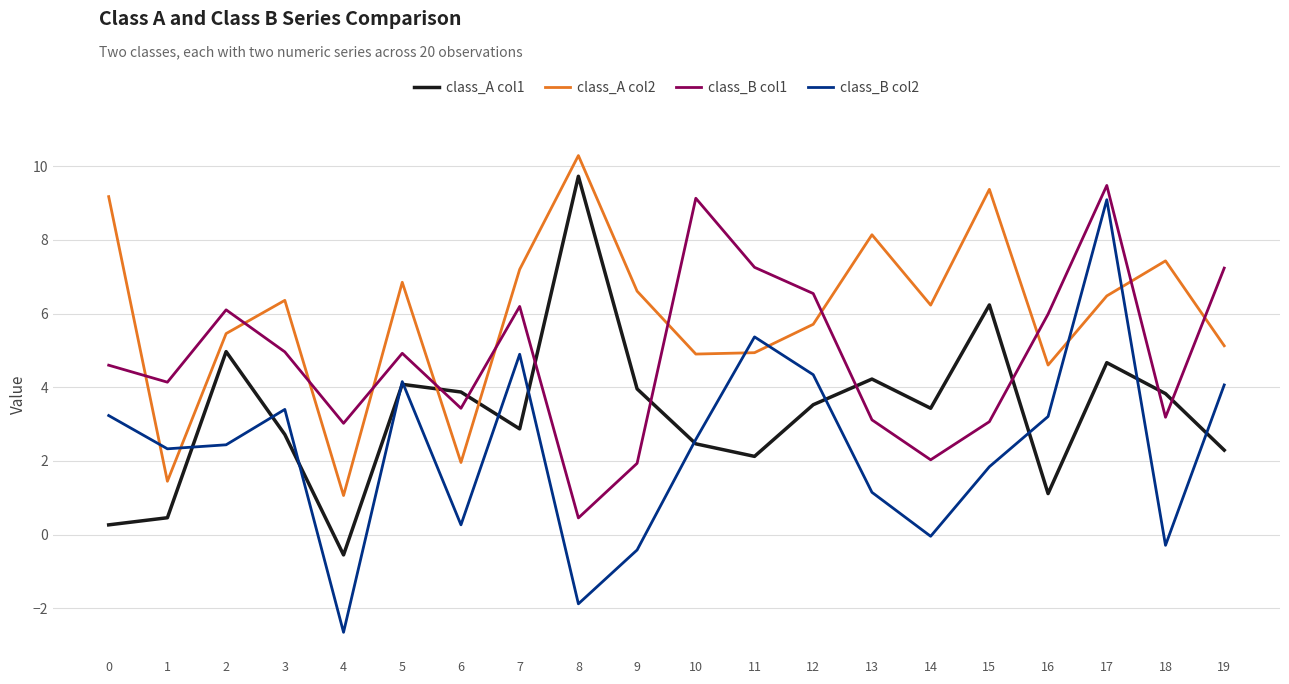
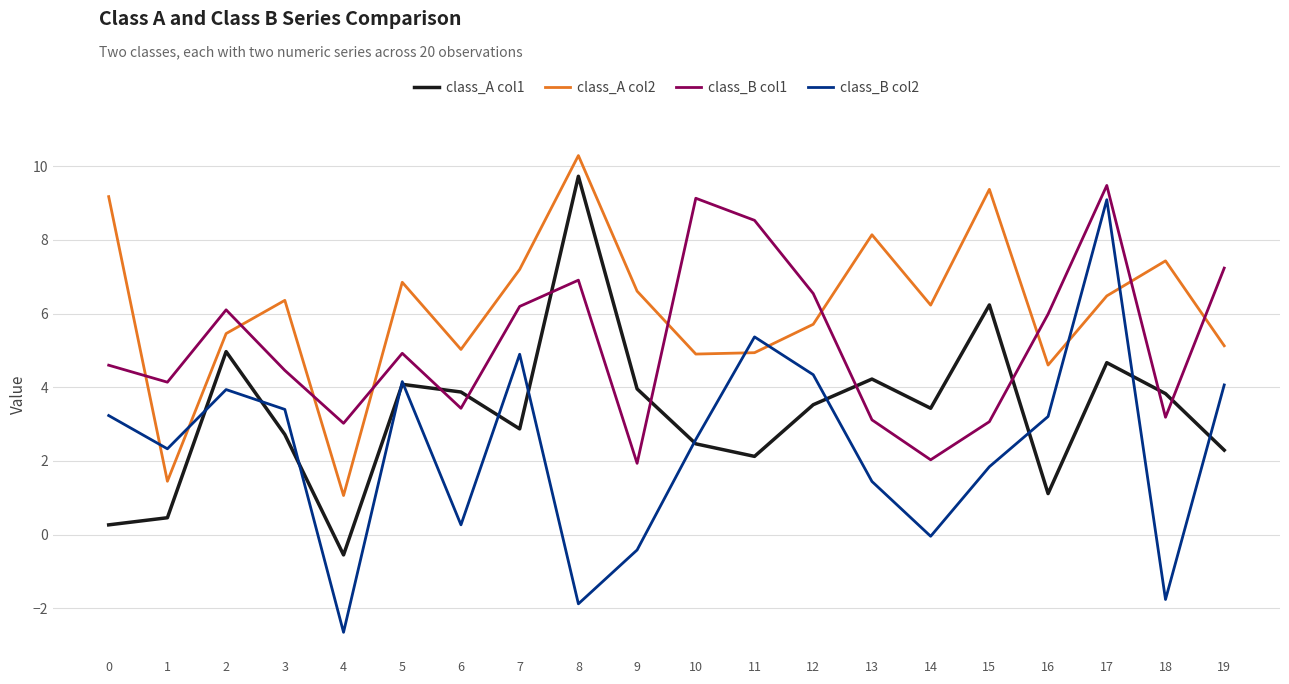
class_B col2, 2: 2.4 -> 3.9
class_B col1, 3: 5.0 -> 4.5
class_A col2, 6: 2.0 -> 5.0
class_B col1, 8: 0.5 -> 6.9
class_B col1, 11: 7.3 -> 8.5
class_B col2, 13: 1.1 -> 1.4
class_B col2, 18: -0.3 -> -1.8
